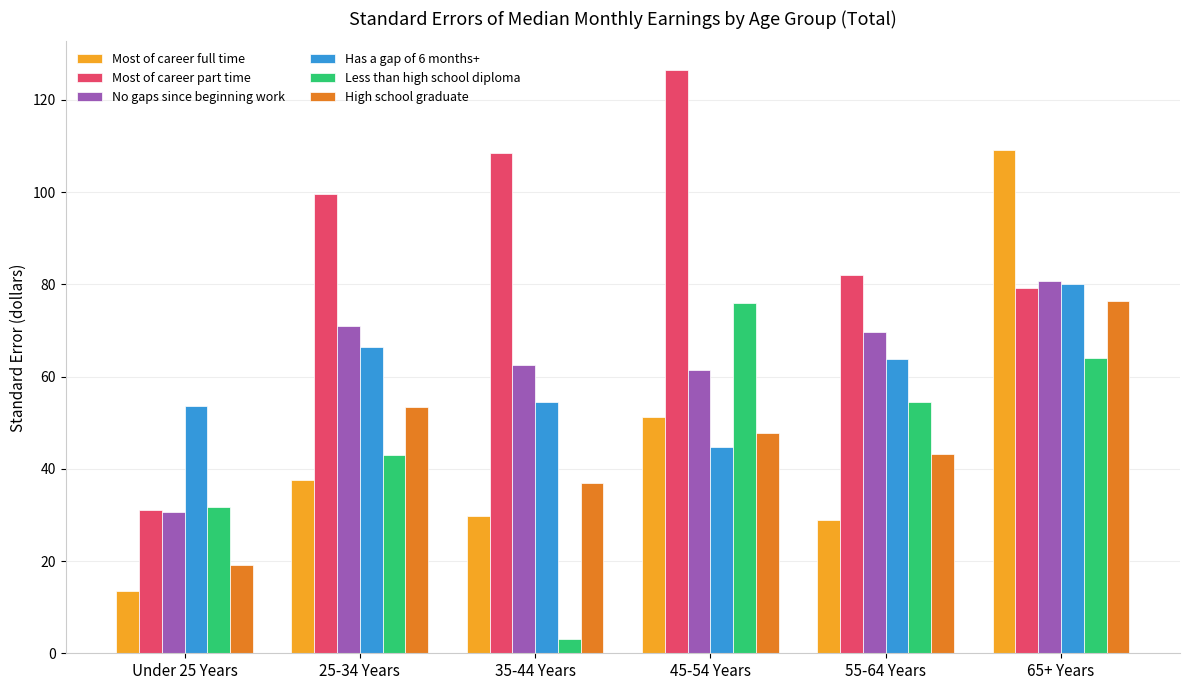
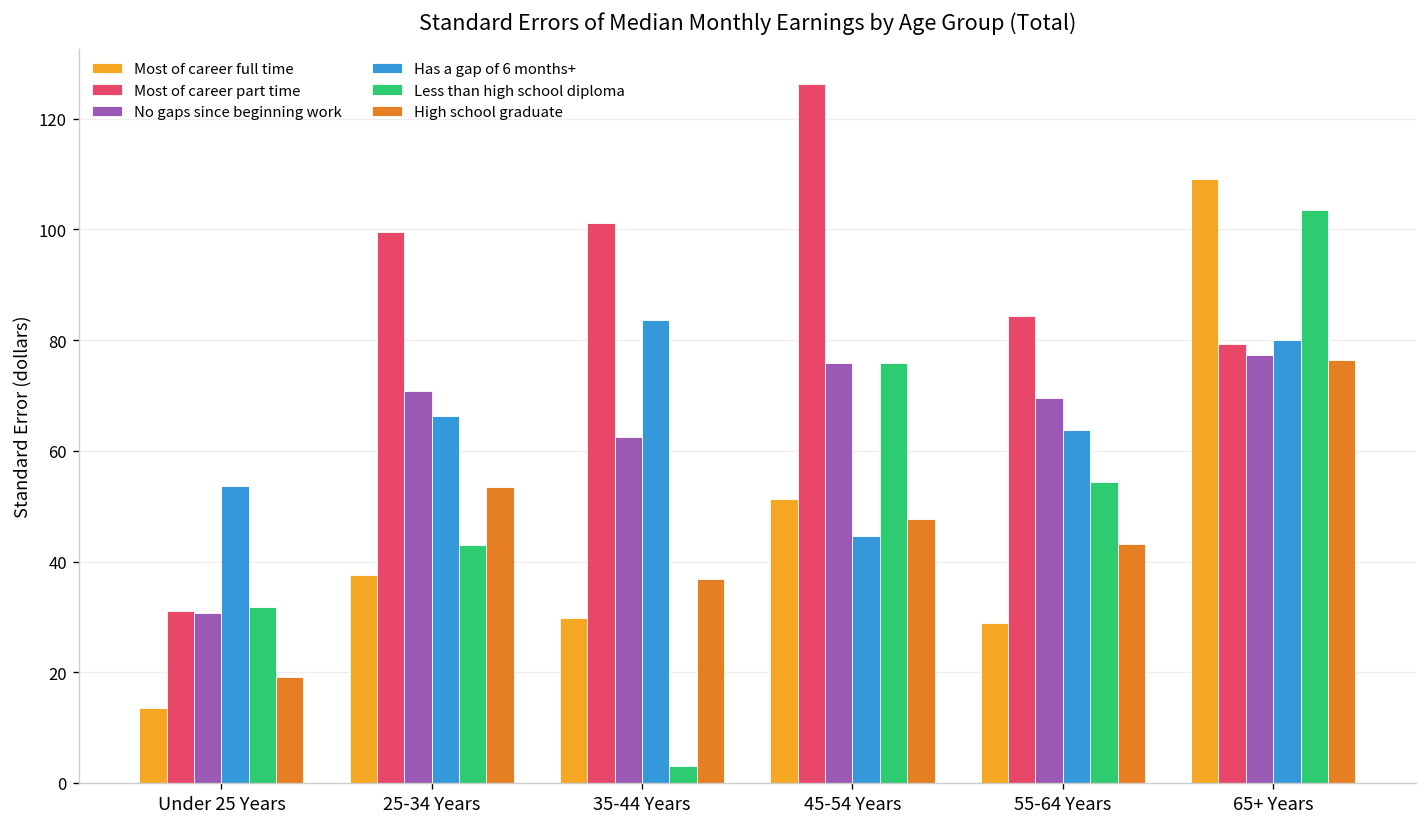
Most of career part time, 35-44 Years: 108 -> 101
Has a gap of 6 months+, 35-44 Years: 55 -> 84
No gaps since beginning work, 45-54 Years: 61 -> 76
Most of career part time, 55-64 Years: 82 -> 84
No gaps since beginning work, 65+ Years: 81 -> 77
Less than high school diploma, 65+ Years: 64 -> 104
